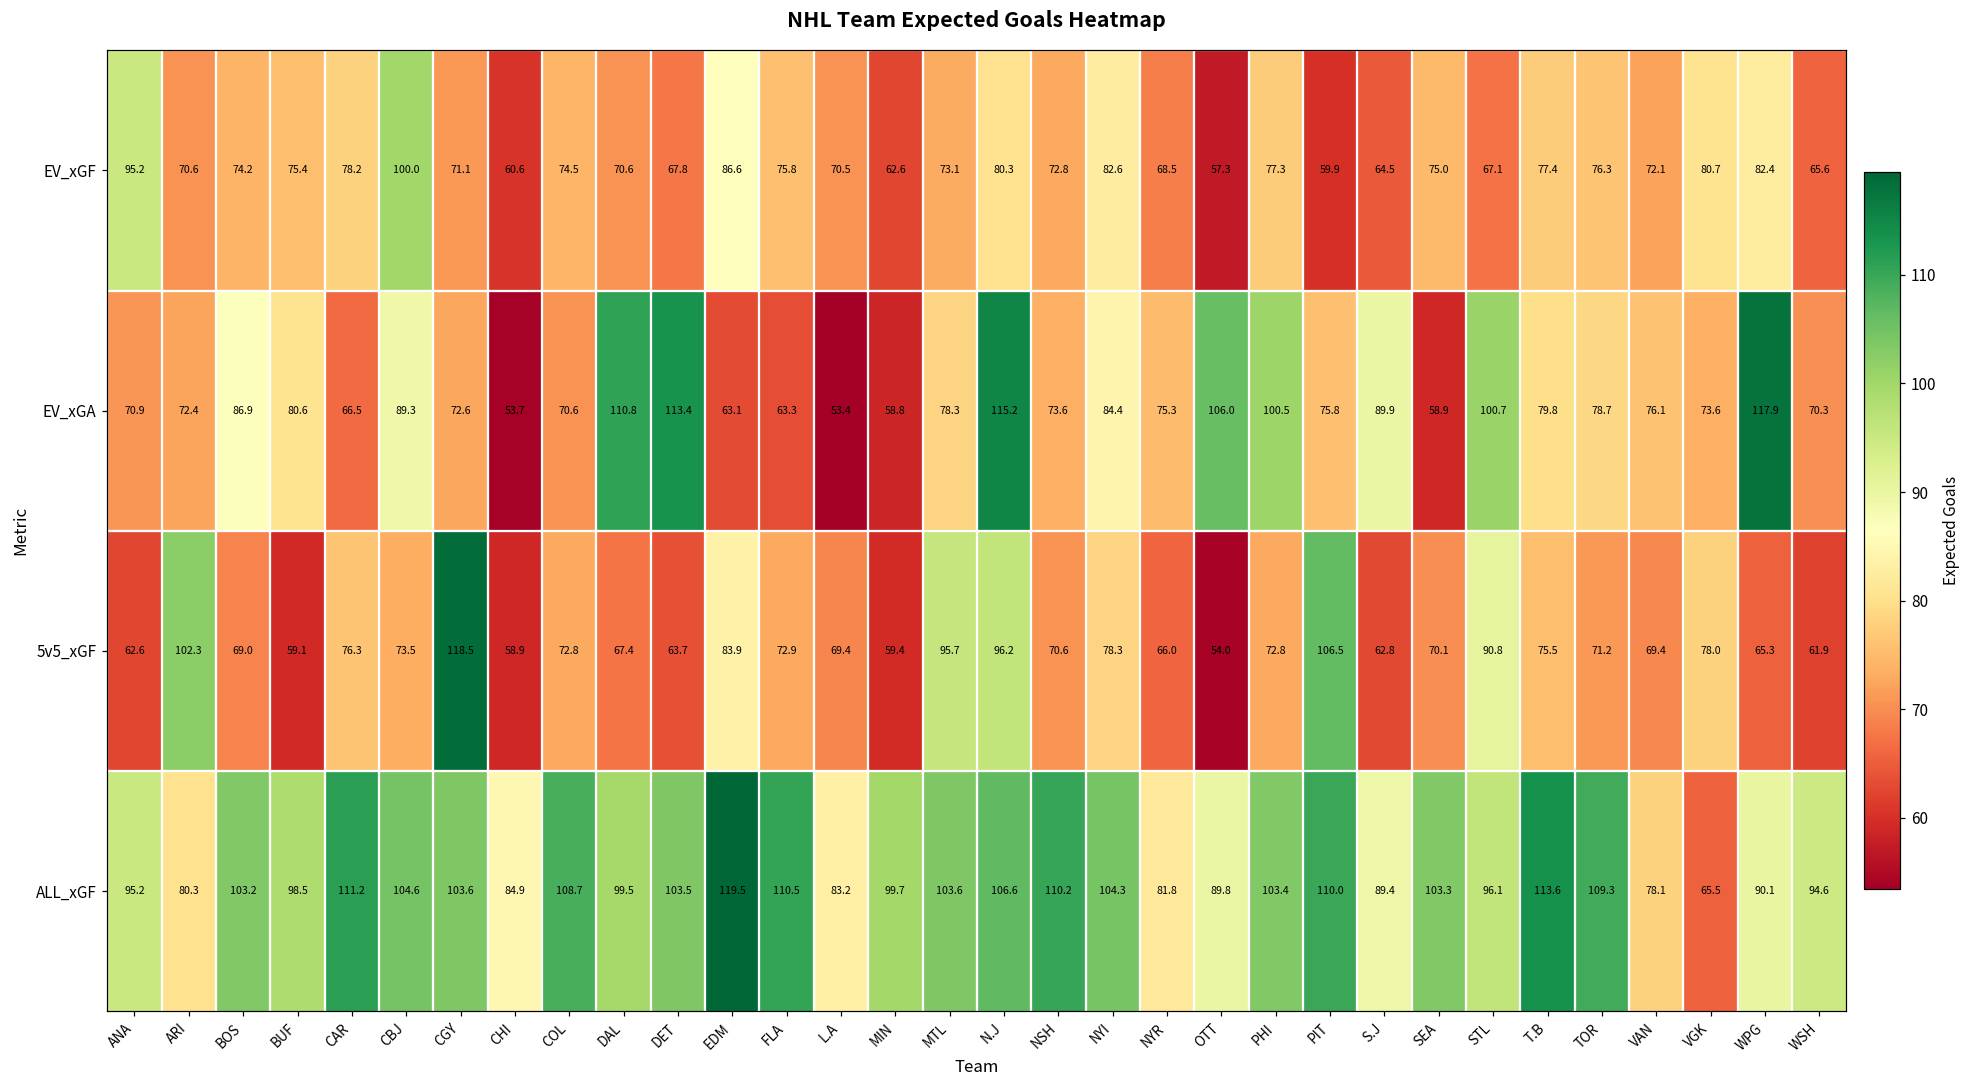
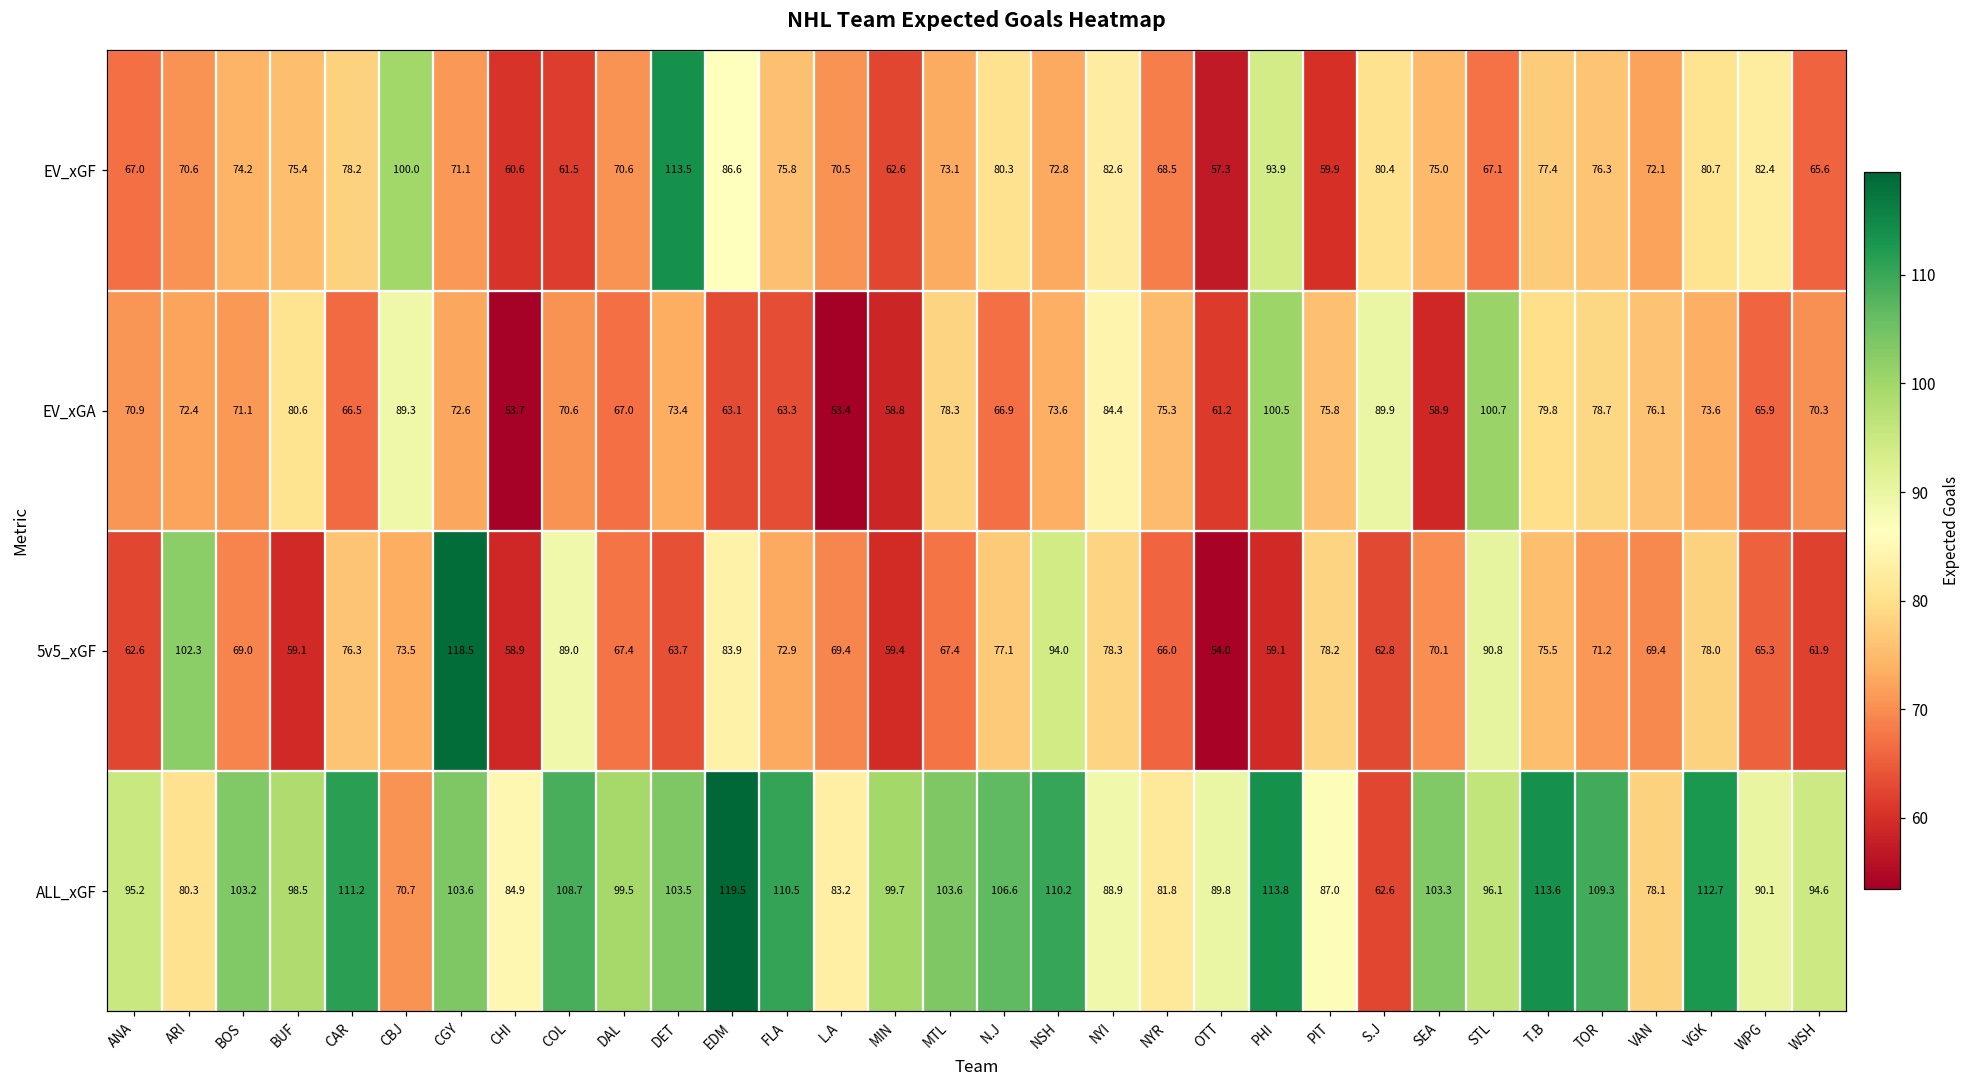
EV_xGF, ANA: 95.2 -> 67.0
EV_xGF, COL: 74.5 -> 61.5
EV_xGF, DET: 67.8 -> 113.5
EV_xGF, PHI: 77.3 -> 93.9
EV_xGF, S.J: 64.5 -> 80.4
EV_xGA, BOS: 86.9 -> 71.1
EV_xGA, DAL: 110.8 -> 67.0
EV_xGA, DET: 113.4 -> 73.4
EV_xGA, N.J: 115.2 -> 66.9
EV_xGA, OTT: 106.0 -> 61.2
EV_xGA, WPG: 117.9 -> 65.9
5v5_xGF, COL: 72.8 -> 89.0
5v5_xGF, MTL: 95.7 -> 67.4
5v5_xGF, N.J: 96.2 -> 77.1
5v5_xGF, NSH: 70.6 -> 94.0
5v5_xGF, PHI: 72.8 -> 59.1
5v5_xGF, PIT: 106.5 -> 78.2
ALL_xGF, CBJ: 104.6 -> 70.7
ALL_xGF, NYI: 104.3 -> 88.9
ALL_xGF, PHI: 103.4 -> 113.8
ALL_xGF, PIT: 110.0 -> 87.0
ALL_xGF, S.J: 89.4 -> 62.6
ALL_xGF, VGK: 65.5 -> 112.7
